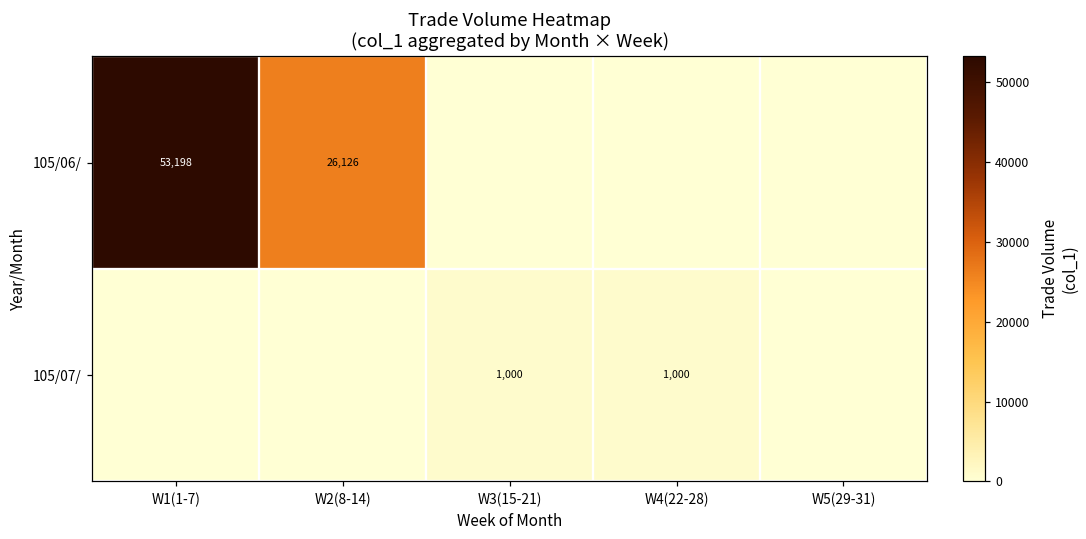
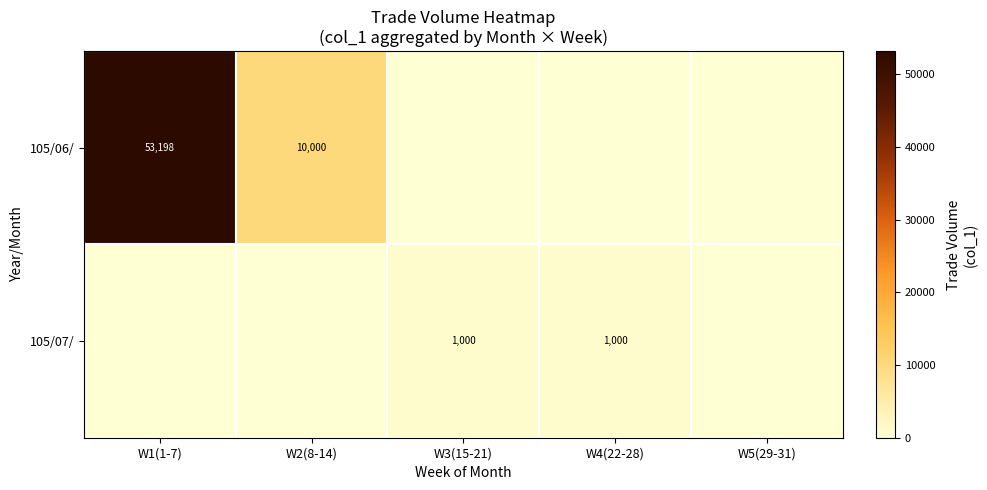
105/06/, W2(8-14): 26,126 -> 10,000
